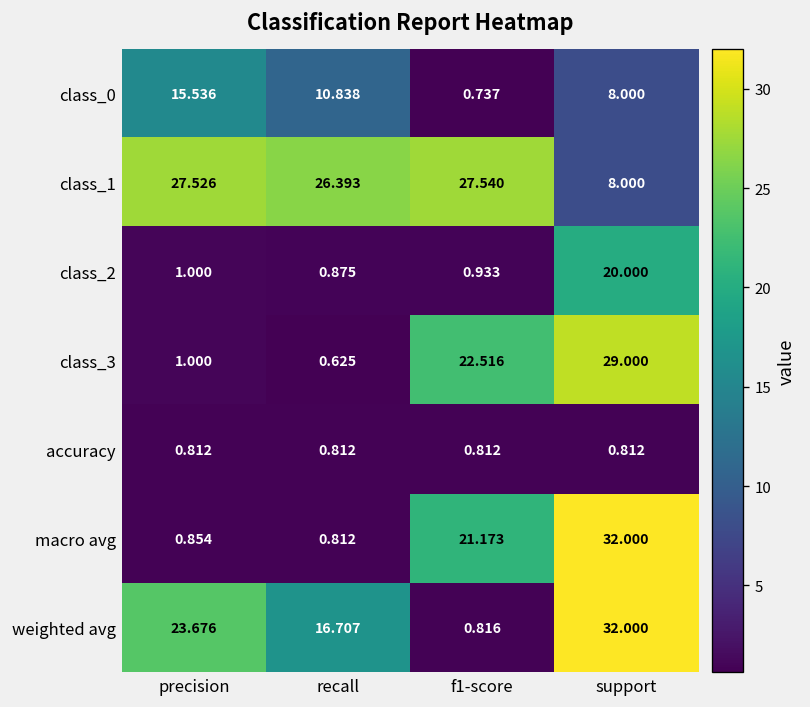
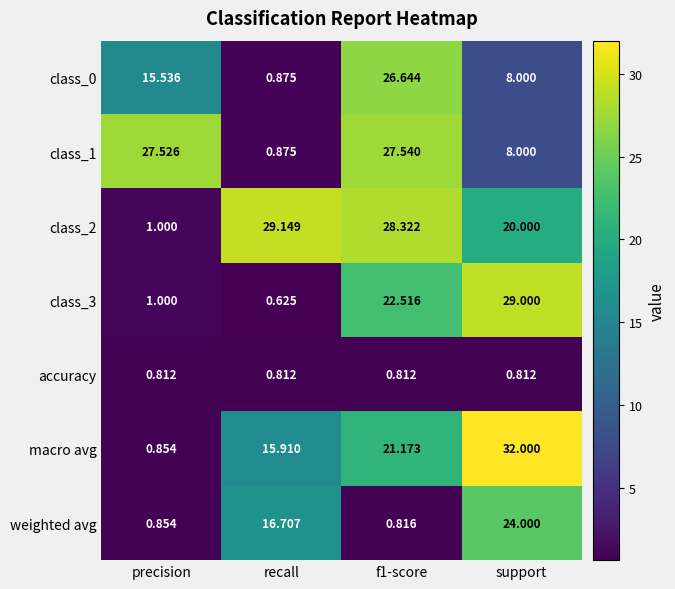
class_0, recall: 10.838 -> 0.875
class_0, f1-score: 0.737 -> 26.644
class_1, recall: 26.393 -> 0.875
class_2, recall: 0.875 -> 29.149
class_2, f1-score: 0.933 -> 28.322
macro avg, recall: 0.812 -> 15.910
weighted avg, precision: 23.676 -> 0.854
weighted avg, support: 32.000 -> 24.000
